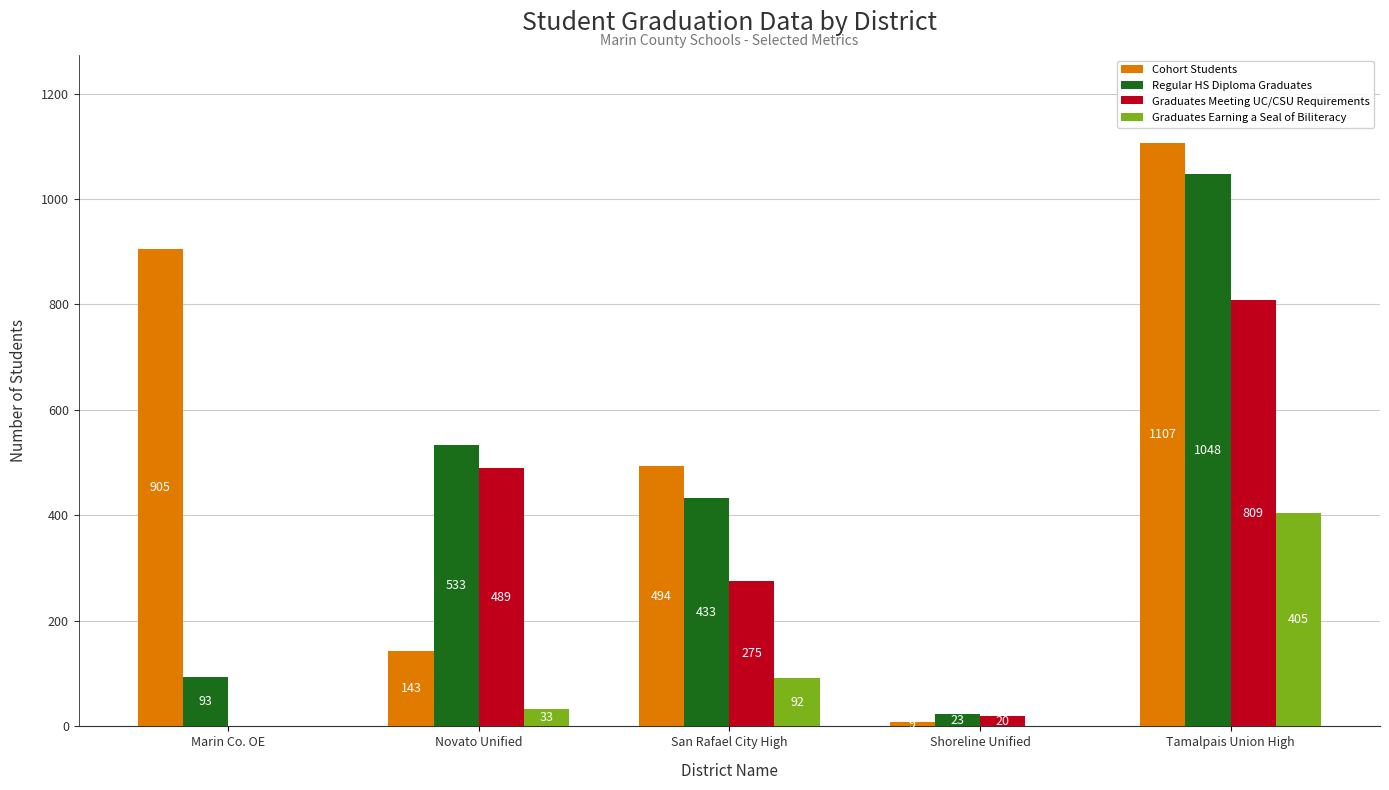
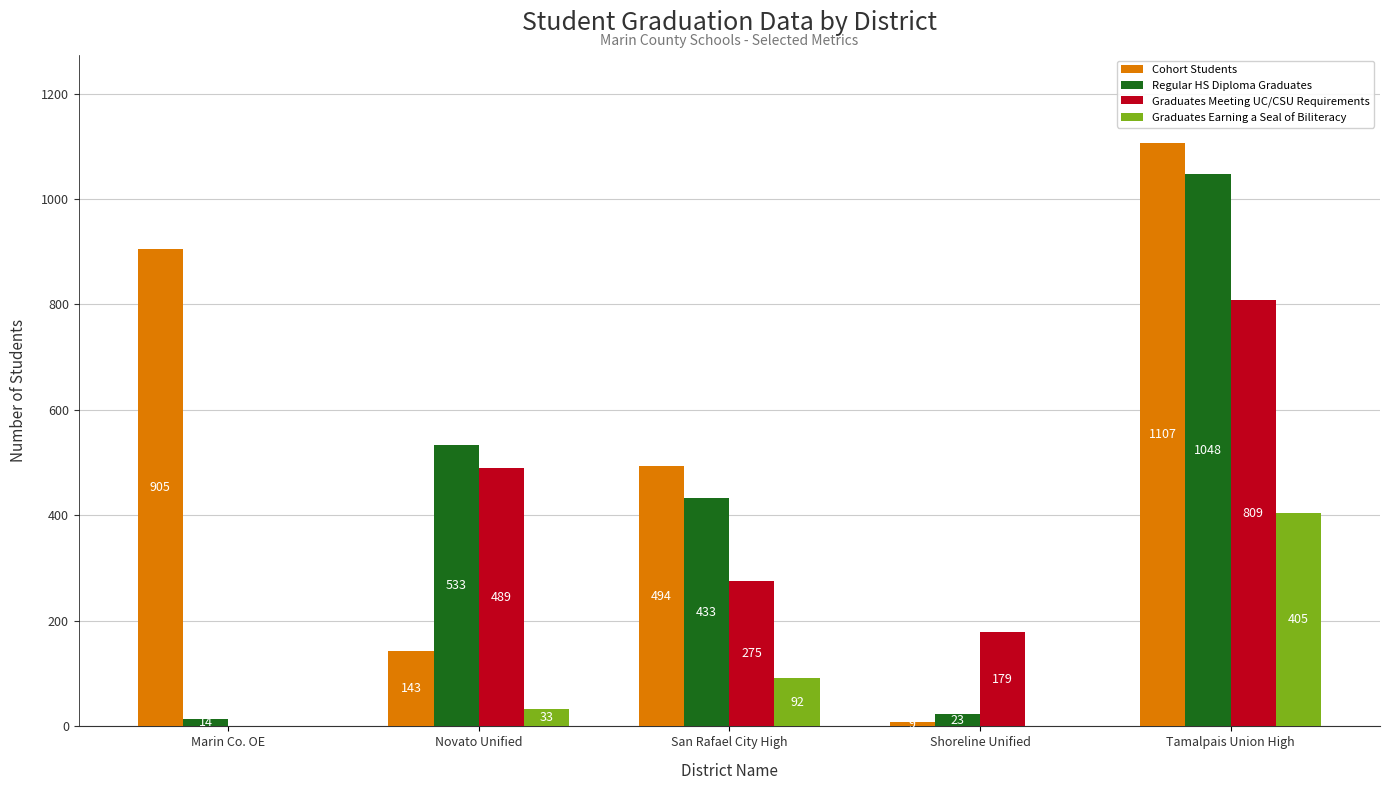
Regular HS Diploma Graduates, Marin Co. OE: 93 -> 14
Graduates Meeting UC/CSU Requirements, Shoreline Unified: 20 -> 179
